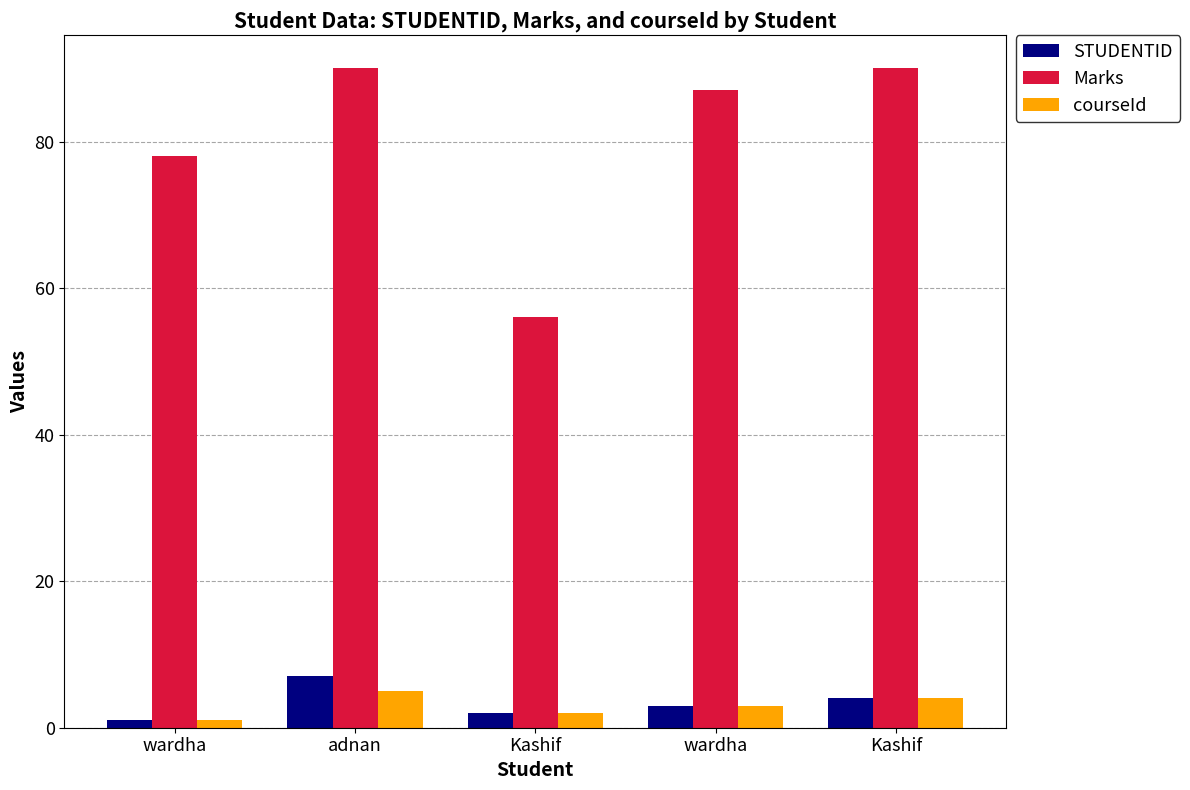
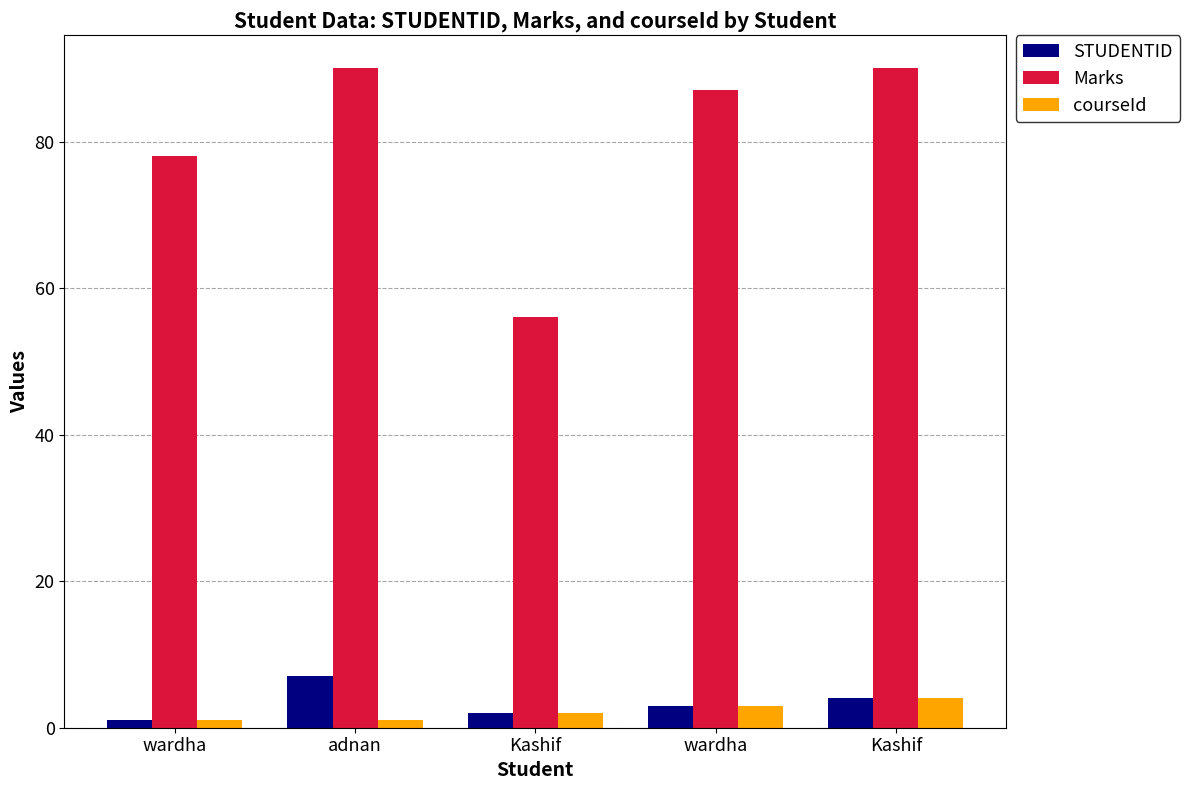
courseId, adnan: 5 -> 1
